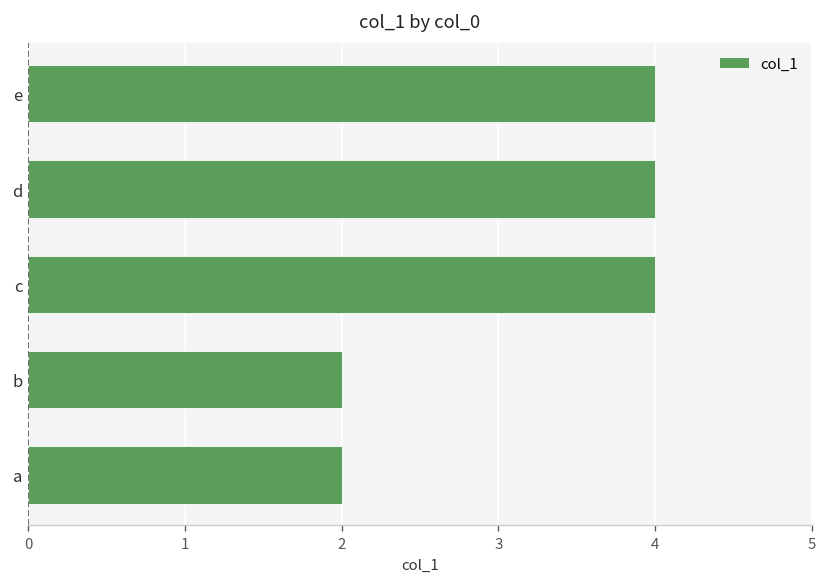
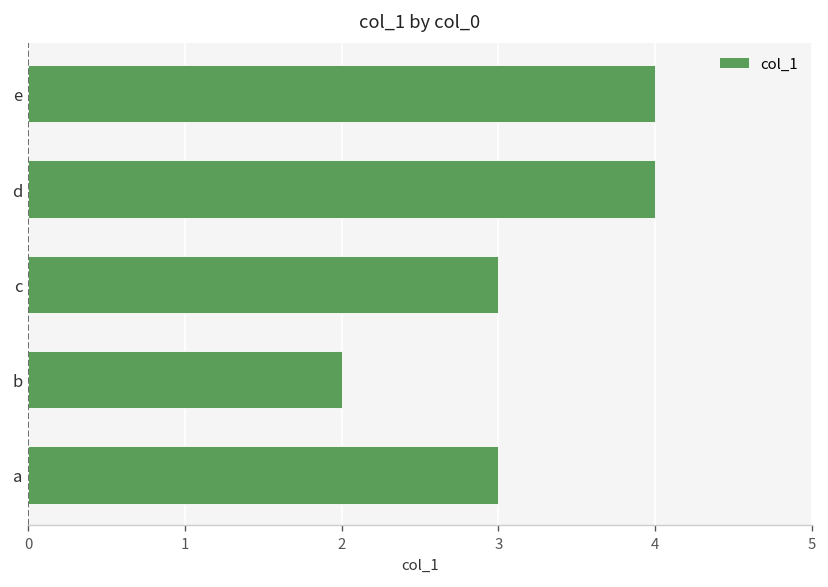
c: 4 -> 3
a: 2 -> 3
